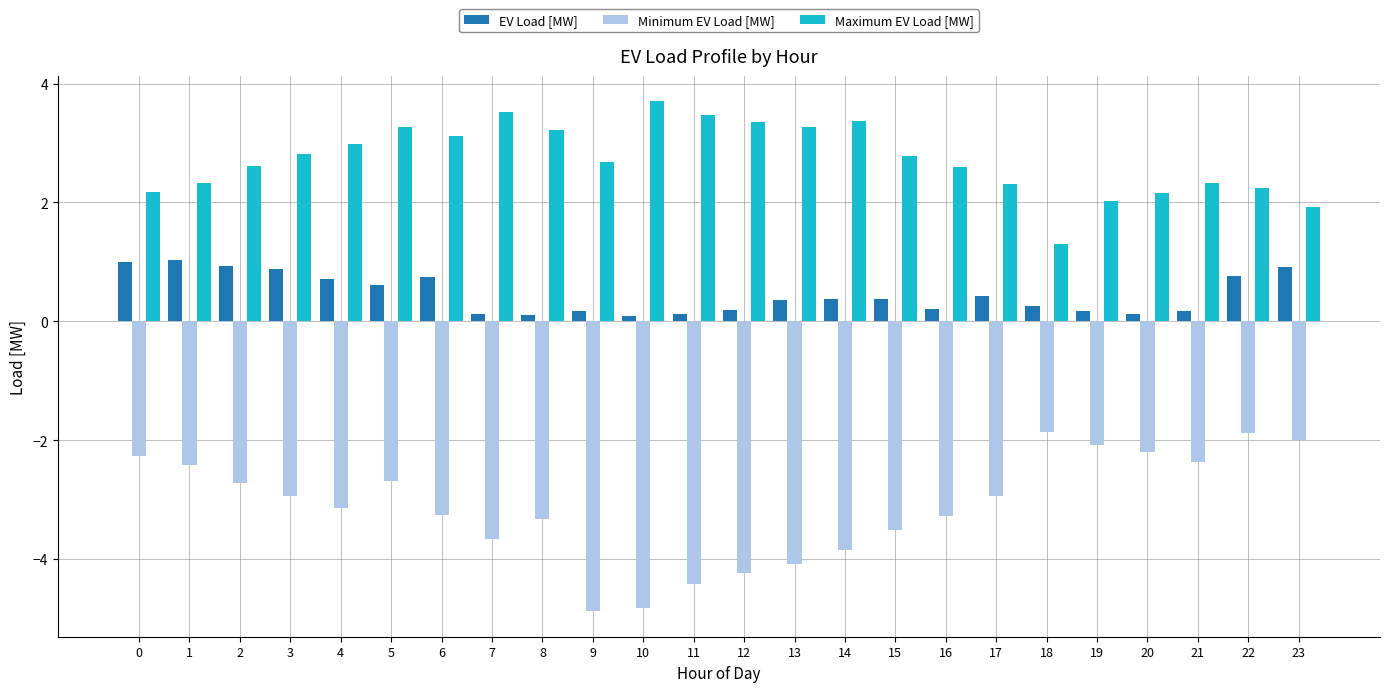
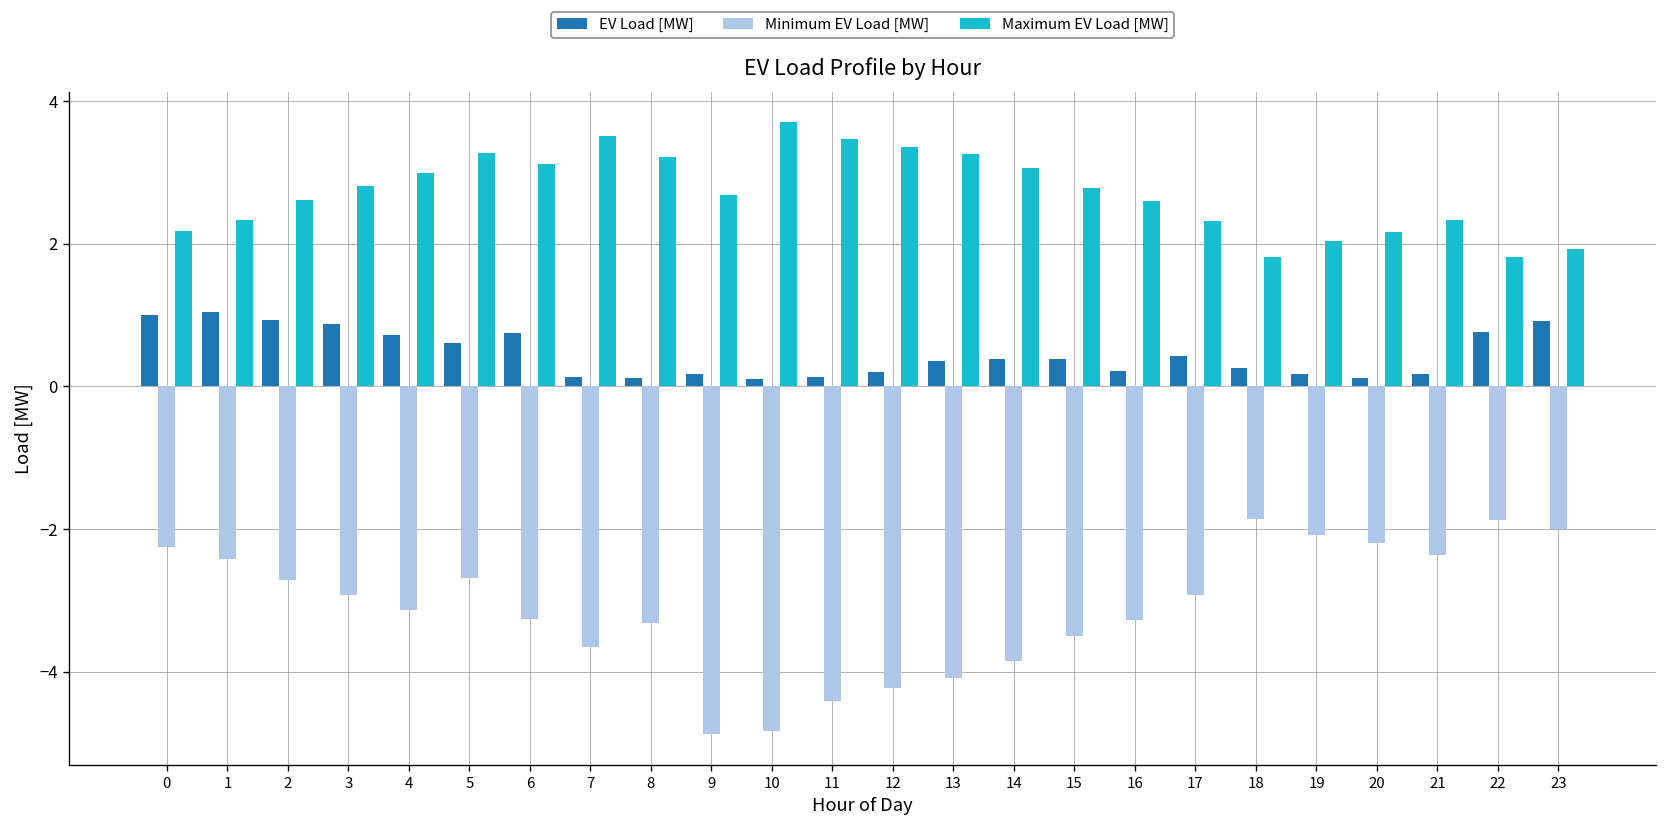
Maximum EV Load [MW], 14: 3.4 -> 3.1
Maximum EV Load [MW], 18: 1.3 -> 1.8
Maximum EV Load [MW], 22: 2.2 -> 1.8
